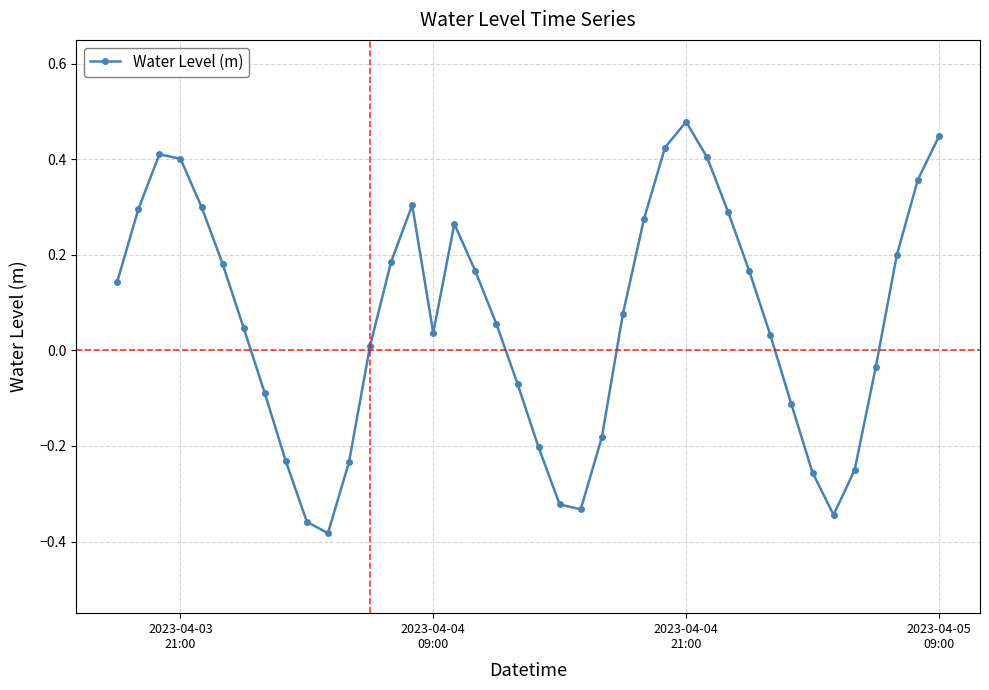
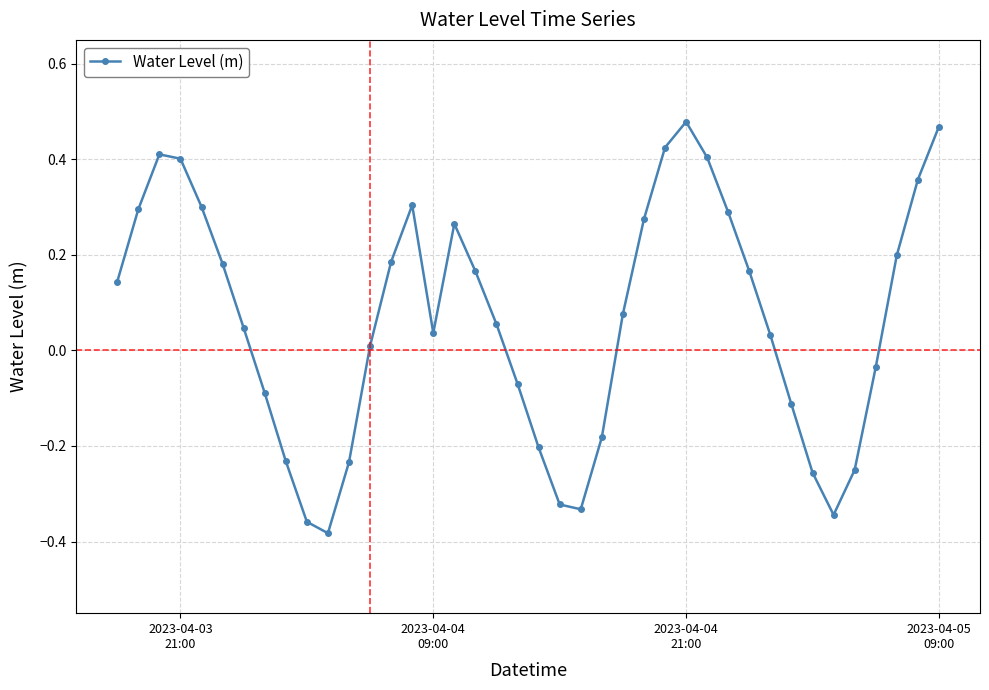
2023-04-05 09:00: 0.45 -> 0.47
